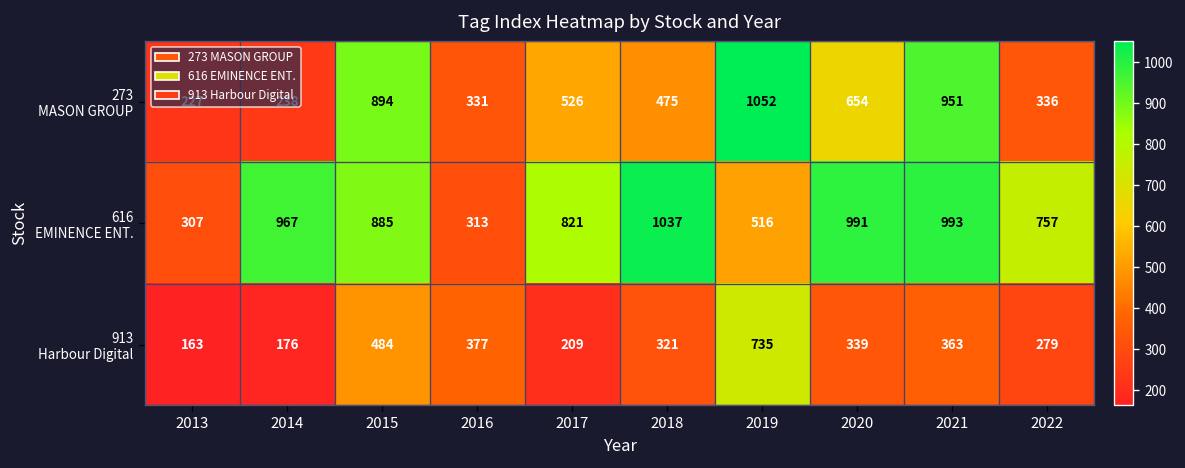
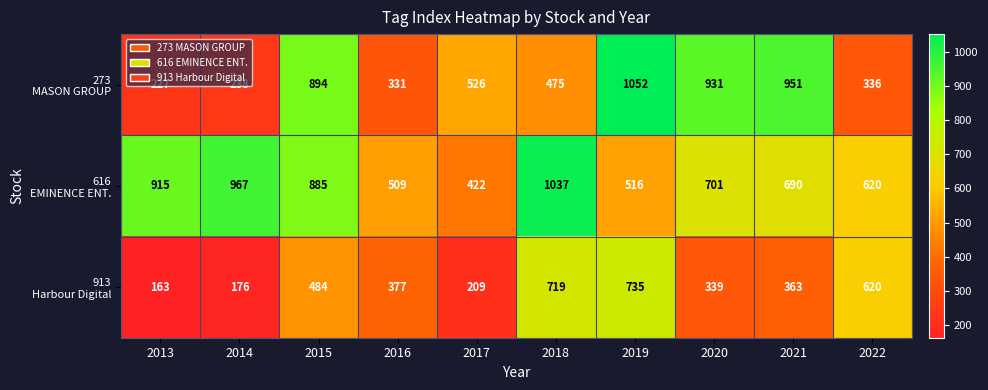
273 MASON GROUP, 2020: 654 -> 931
616 EMINENCE ENT., 2013: 307 -> 915
616 EMINENCE ENT., 2016: 313 -> 509
616 EMINENCE ENT., 2017: 821 -> 422
616 EMINENCE ENT., 2020: 991 -> 701
616 EMINENCE ENT., 2021: 993 -> 690
616 EMINENCE ENT., 2022: 757 -> 620
913 Harbour Digital, 2018: 321 -> 719
913 Harbour Digital, 2022: 279 -> 620
